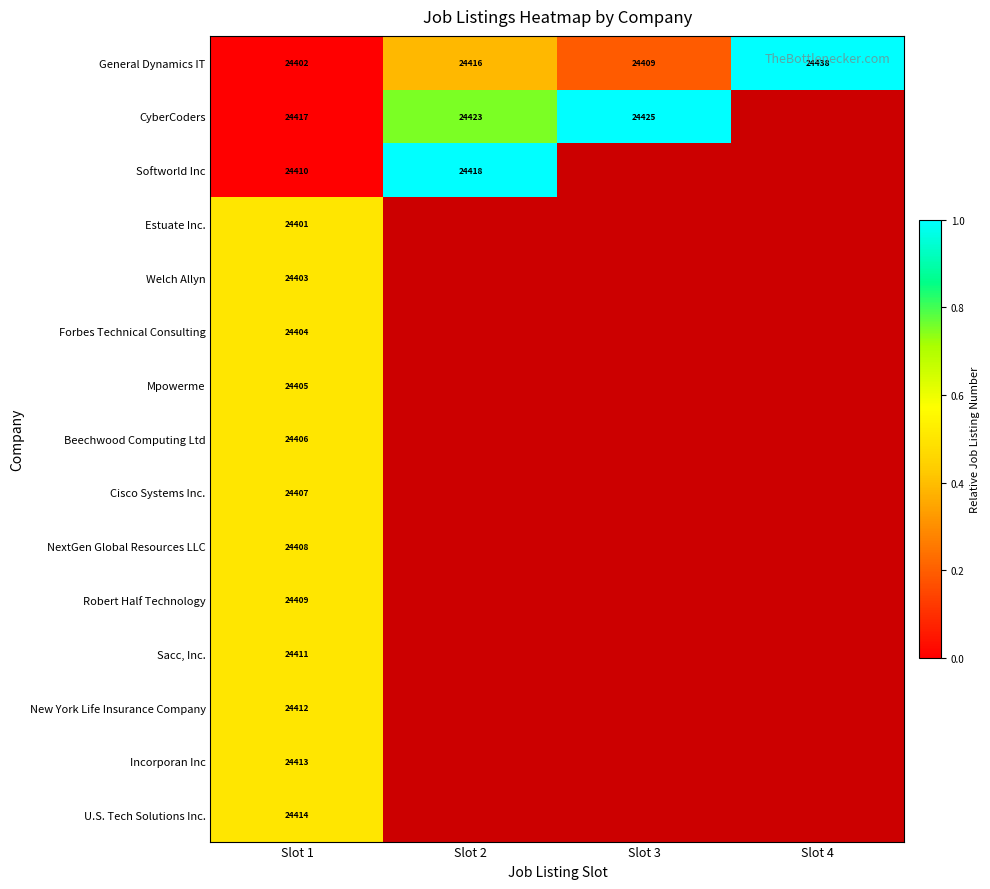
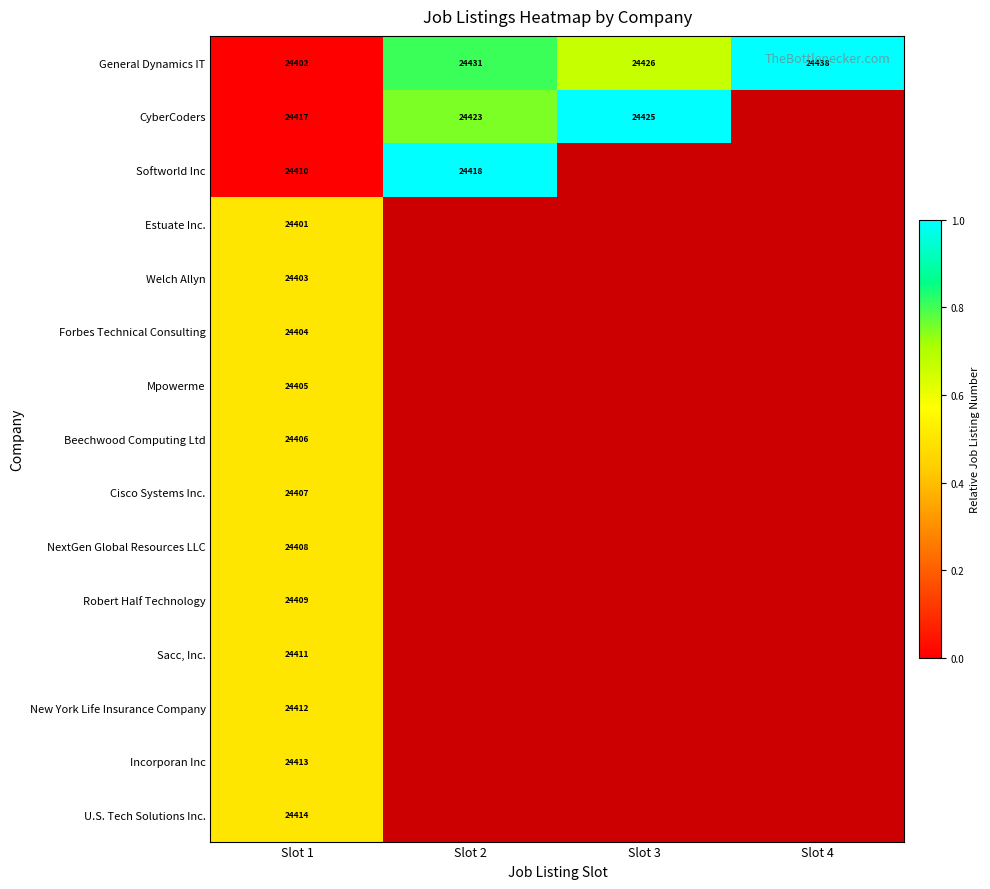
General Dynamics IT, Slot 2: 24416 -> 24431
General Dynamics IT, Slot 3: 24409 -> 24426
